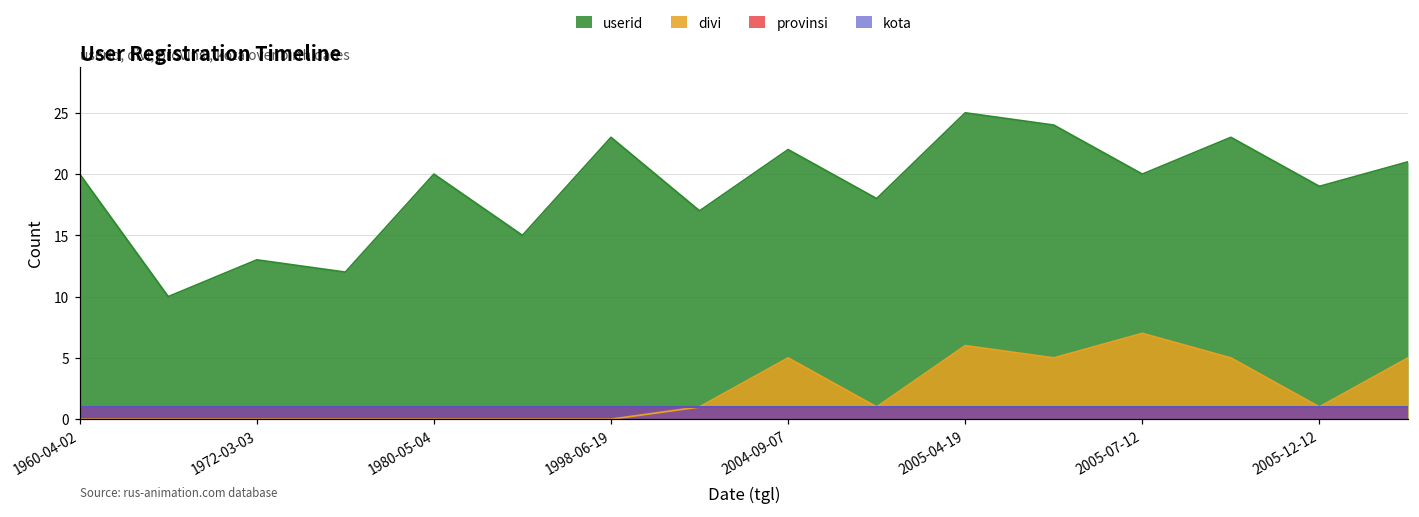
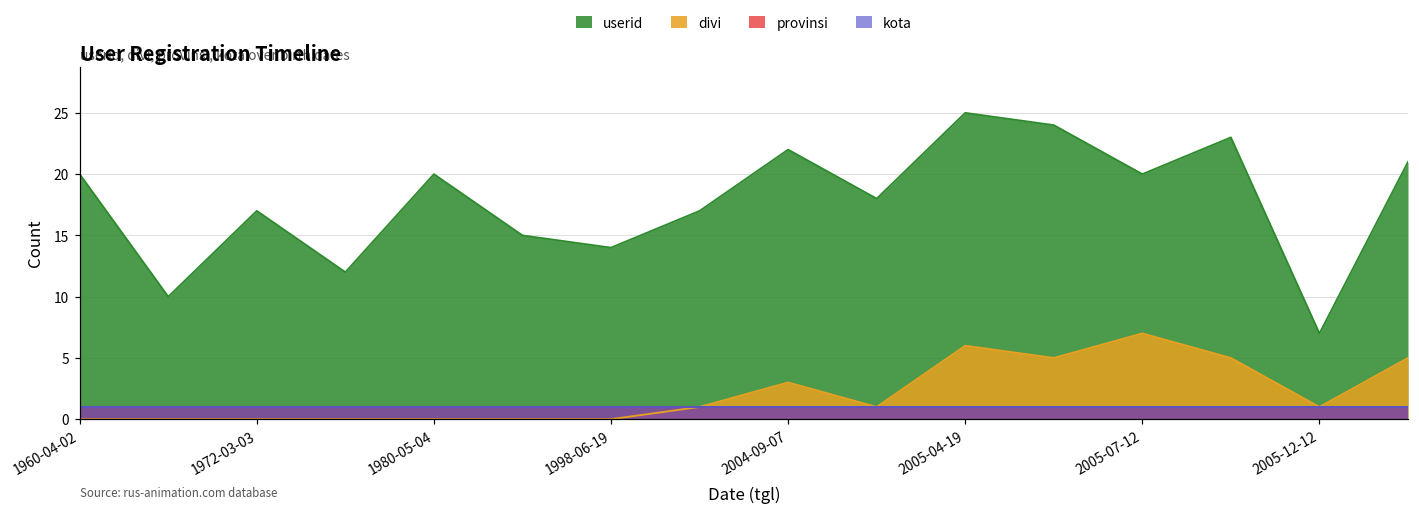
userid, 1972-03-03: 13 -> 17
userid, 1998-06-19: 23 -> 14
divi, 2004-09-07: 5 -> 3
userid, 2005-12-12: 19 -> 7
